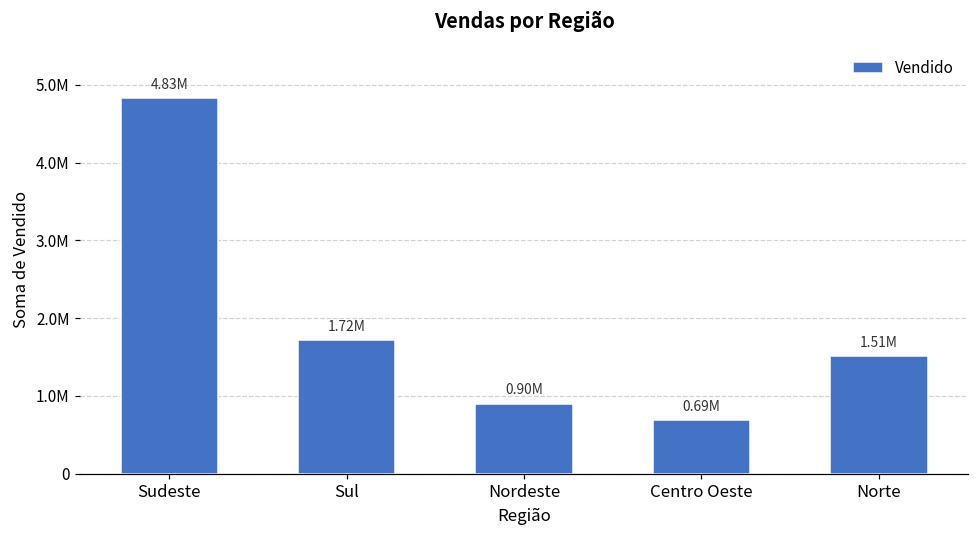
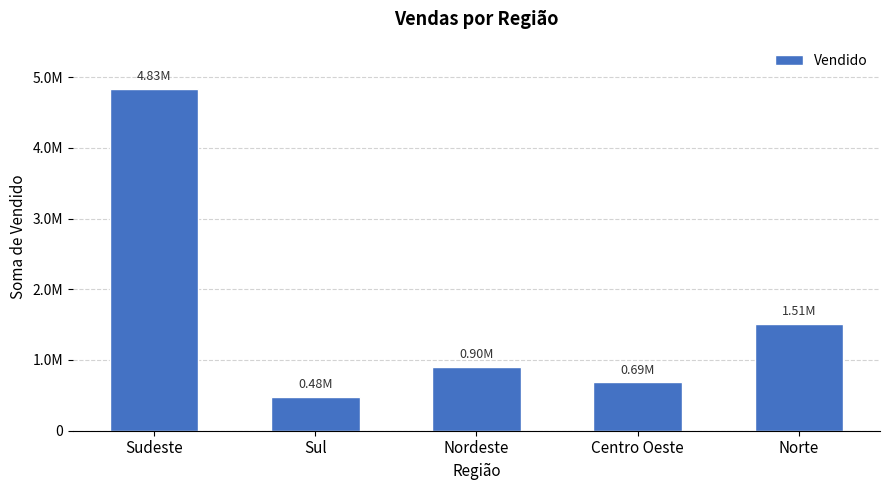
Sul: 1.72M -> 0.48M
